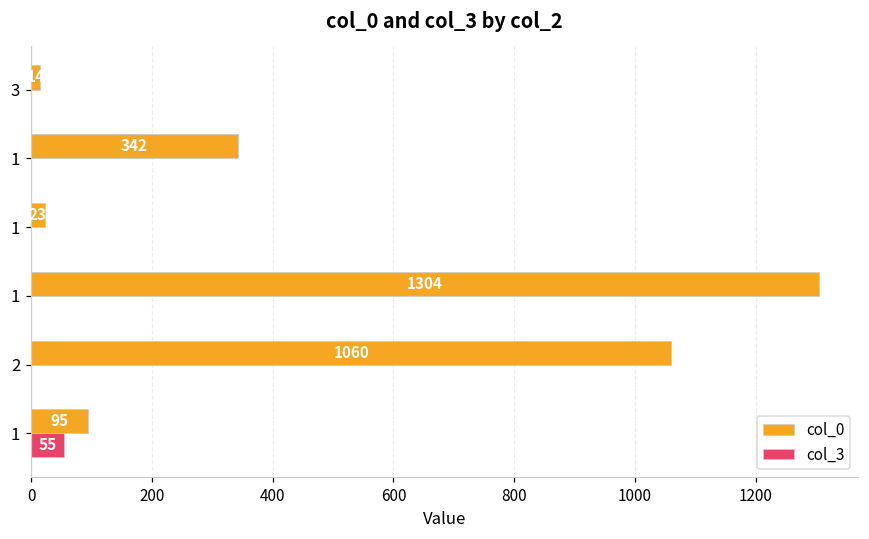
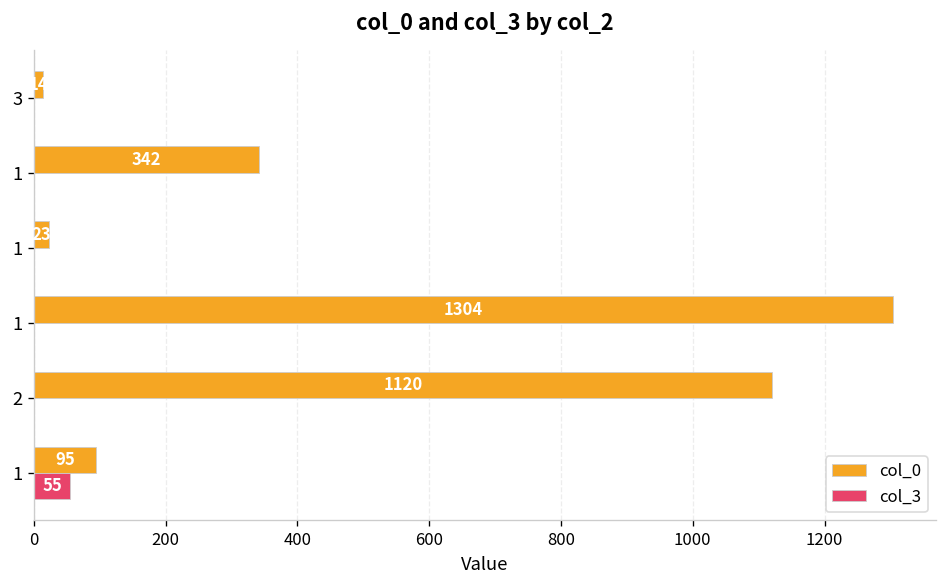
col_0, 2: 1060 -> 1120
